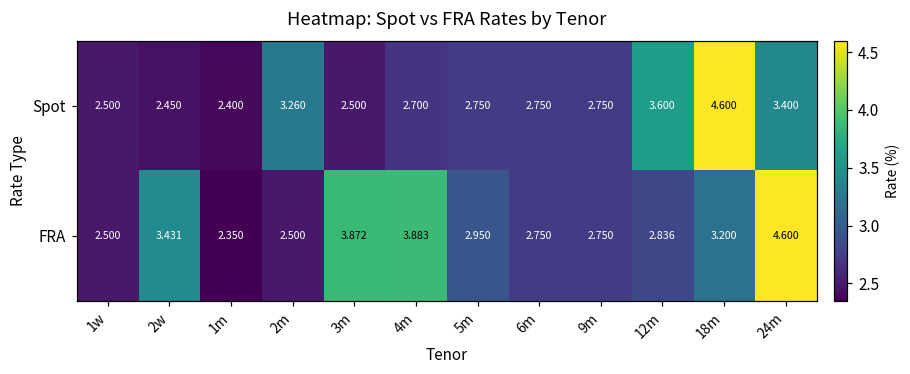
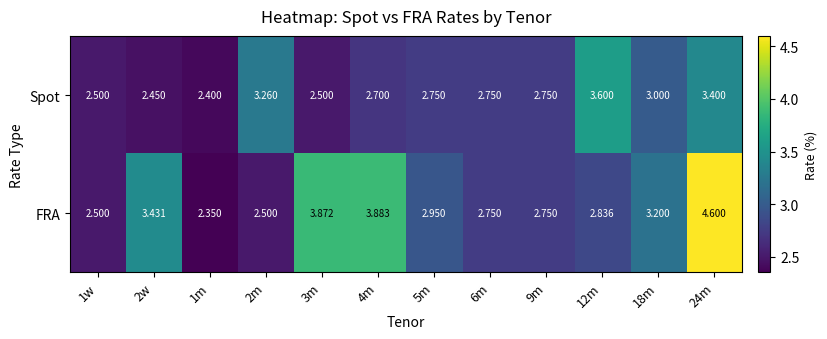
Spot, 18m: 4.600 -> 3.000
